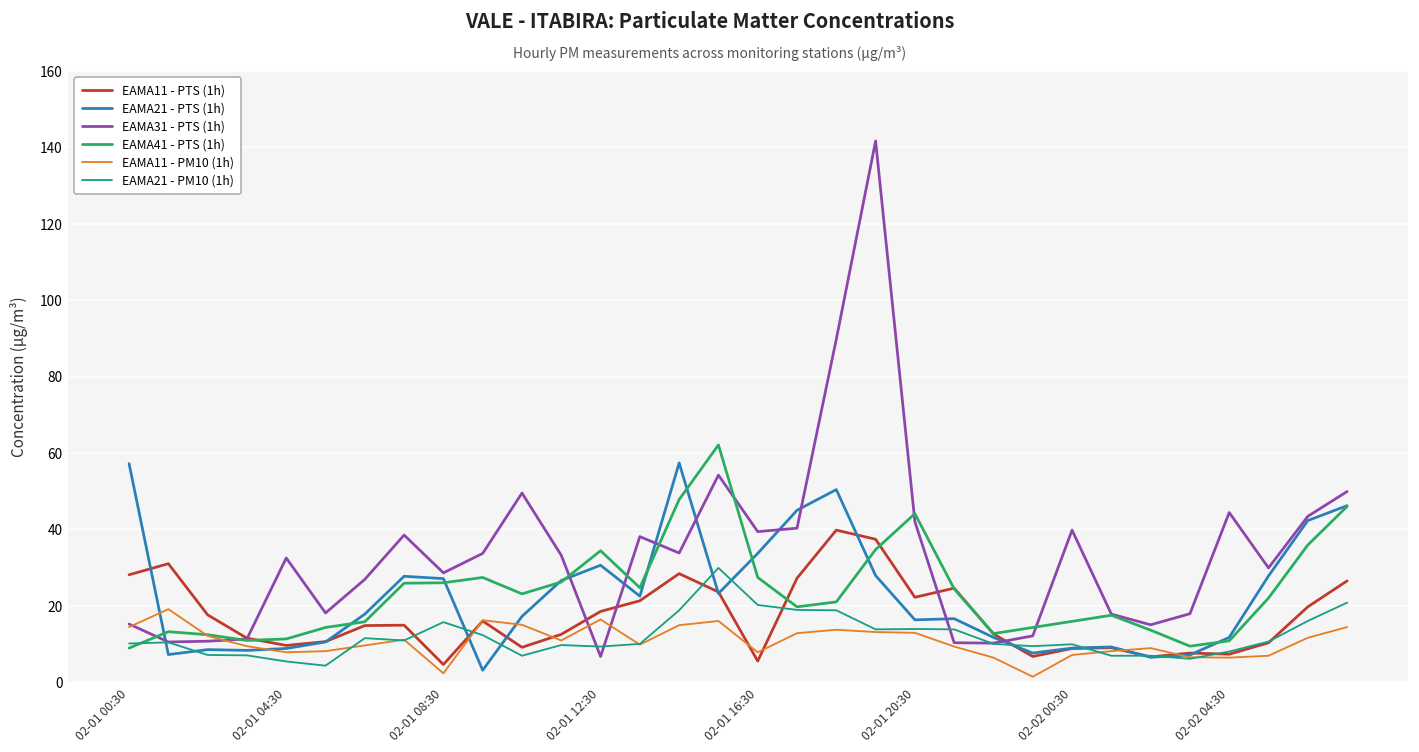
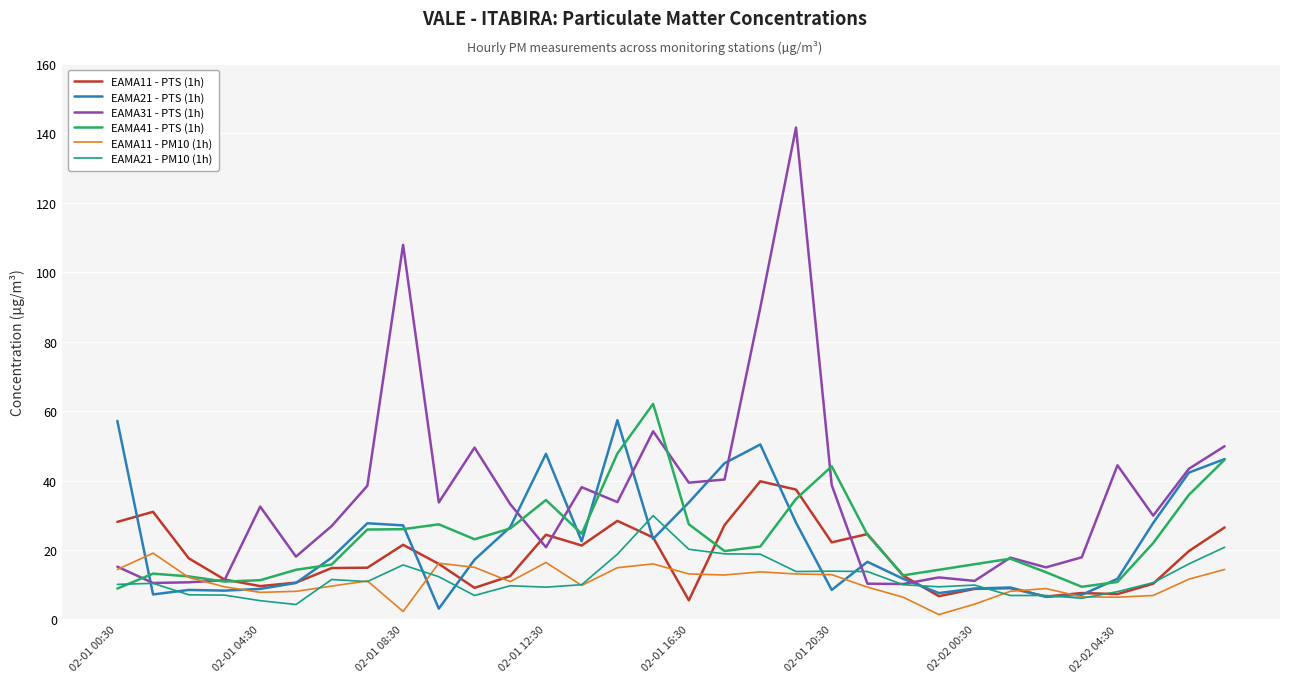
EAMA11 - PTS (1h), 02-01 08:30: 5 -> 22
EAMA31 - PTS (1h), 02-01 08:30: 29 -> 108
EAMA11 - PTS (1h), 02-01 12:30: 19 -> 24
EAMA21 - PTS (1h), 02-01 12:30: 31 -> 48
EAMA31 - PTS (1h), 02-01 12:30: 7 -> 21
EAMA11 - PM10 (1h), 02-01 16:30: 8 -> 13
EAMA21 - PTS (1h), 02-01 20:30: 16 -> 9
EAMA31 - PTS (1h), 02-01 20:30: 42 -> 39
EAMA31 - PTS (1h), 02-02 00:30: 40 -> 11
EAMA11 - PM10 (1h), 02-02 00:30: 7 -> 4
